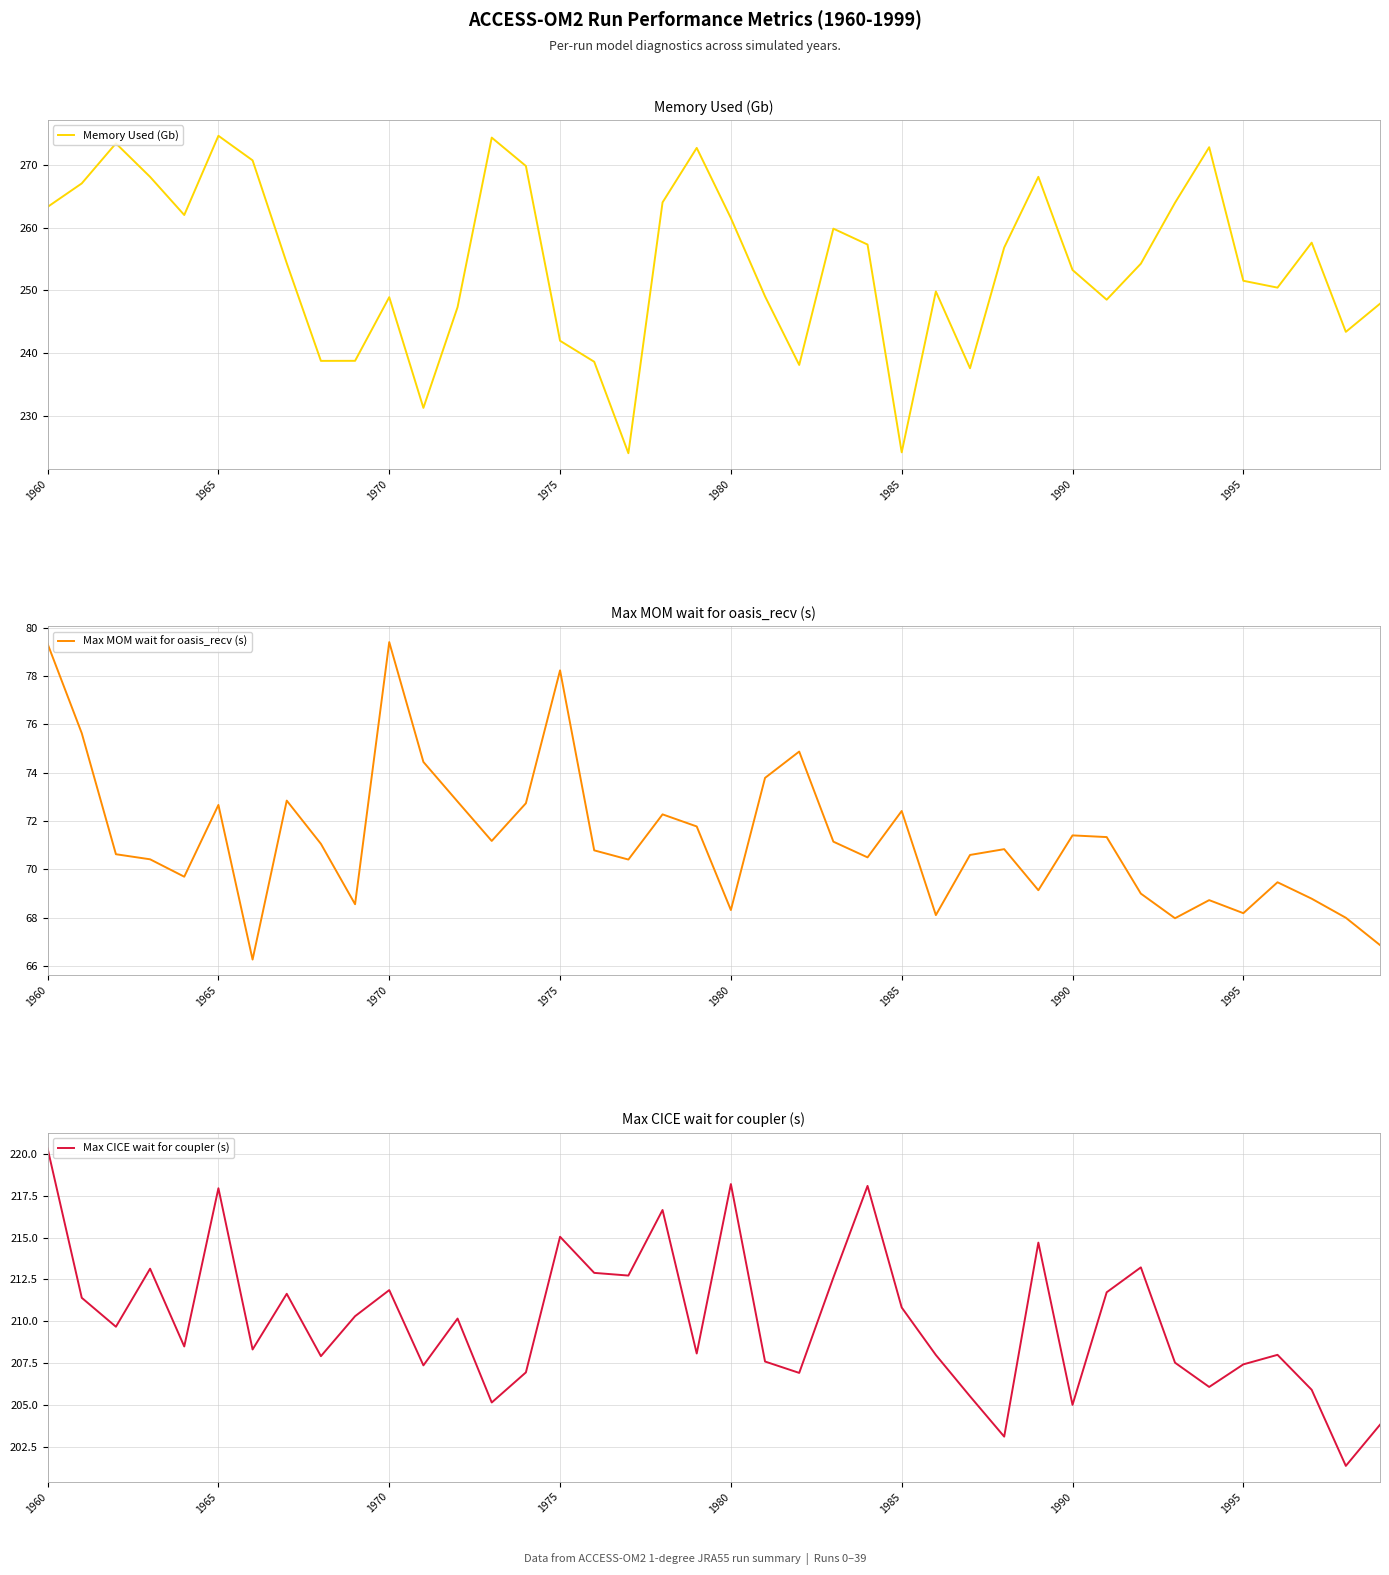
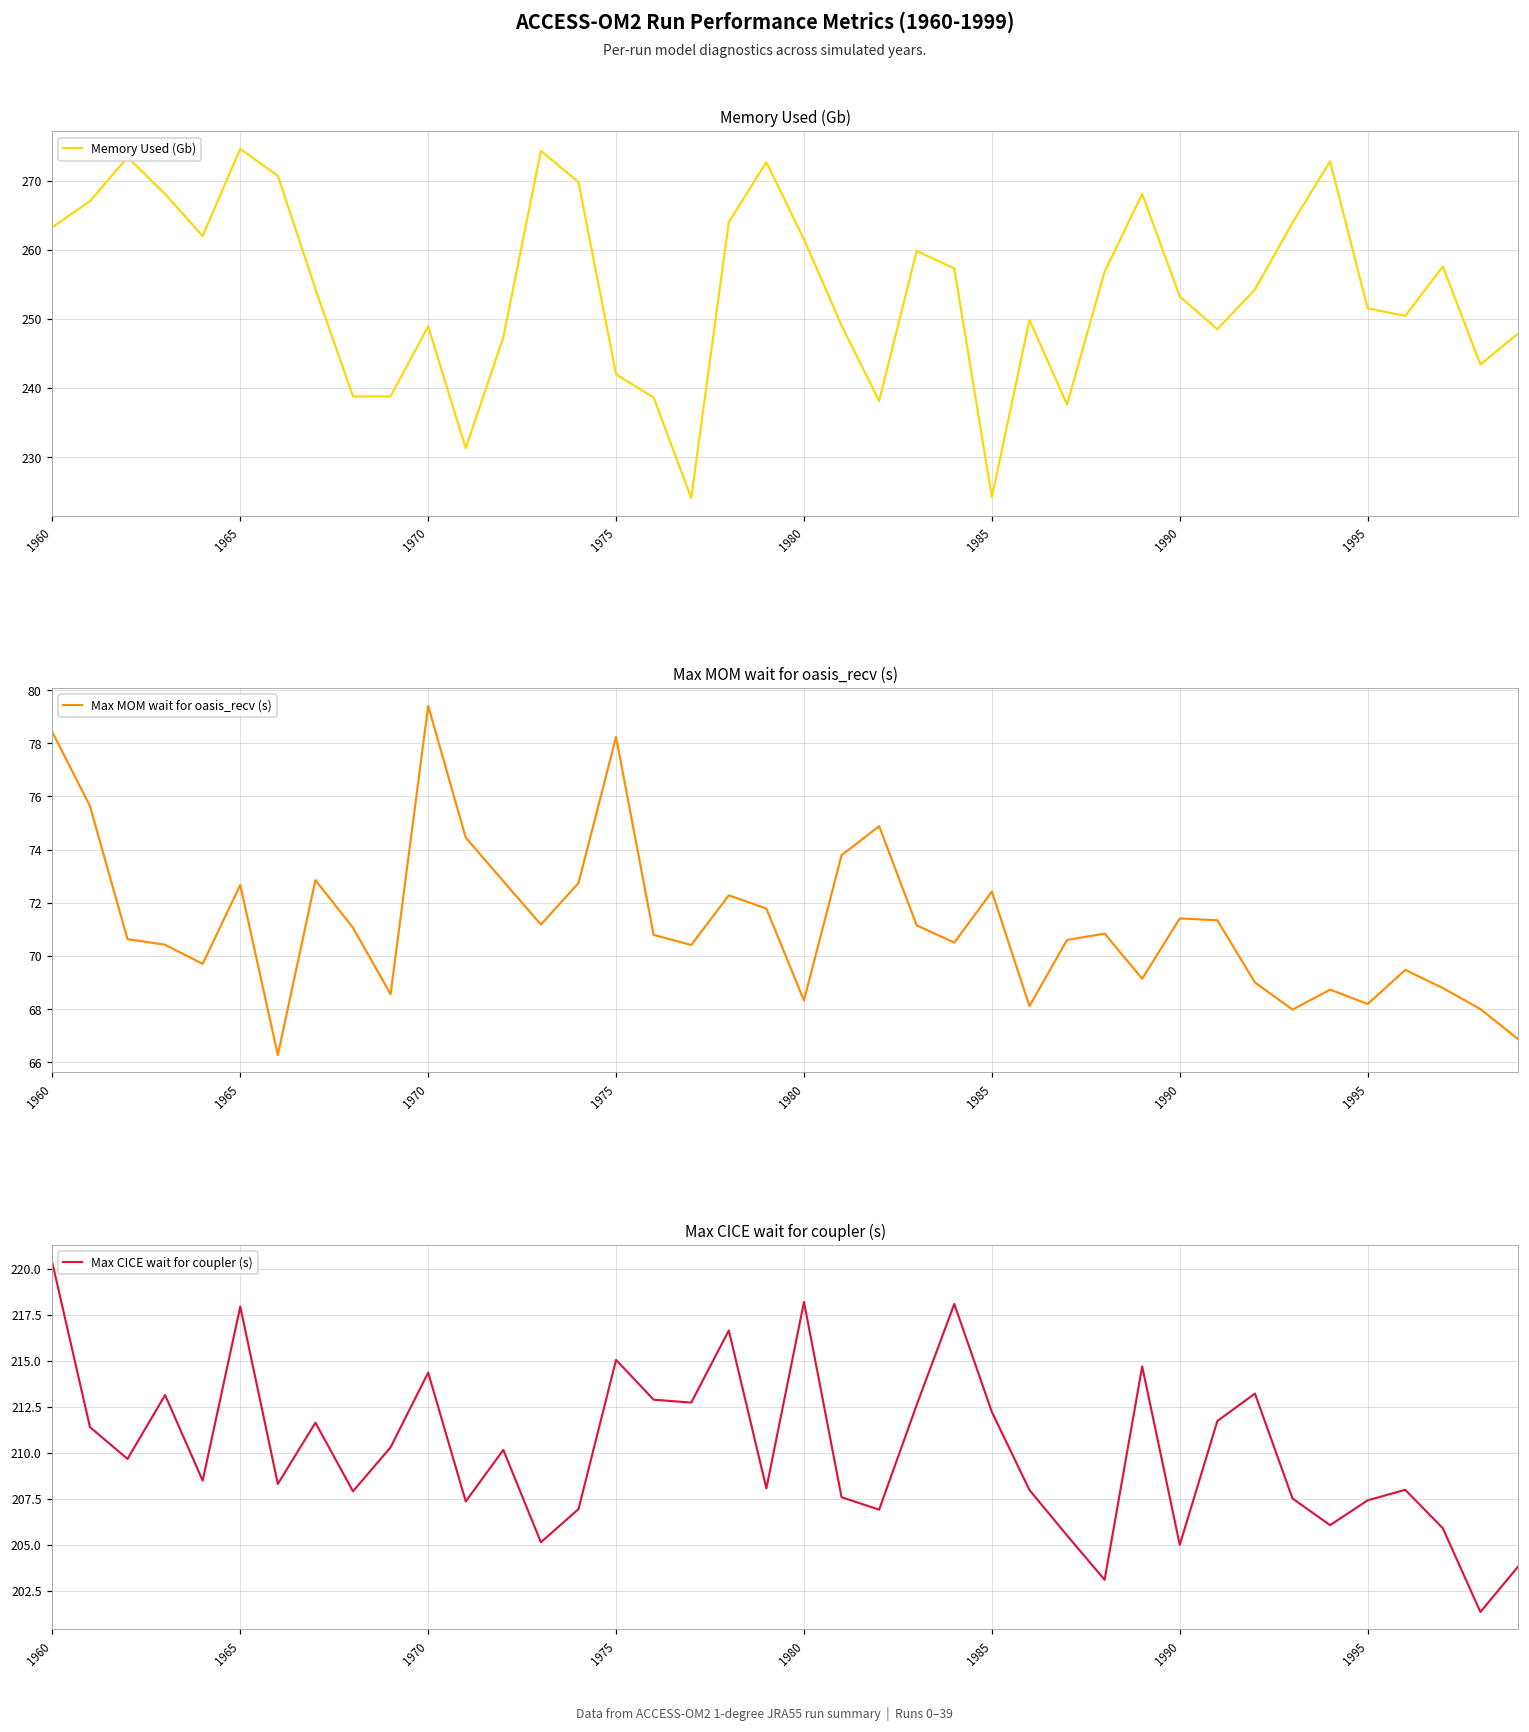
Max MOM wait for oasis_recv (s), 1960: 79.3 -> 78.4
Max CICE wait for coupler (s), 1970: 211.9 -> 214.4
Max CICE wait for coupler (s), 1985: 210.8 -> 212.2
